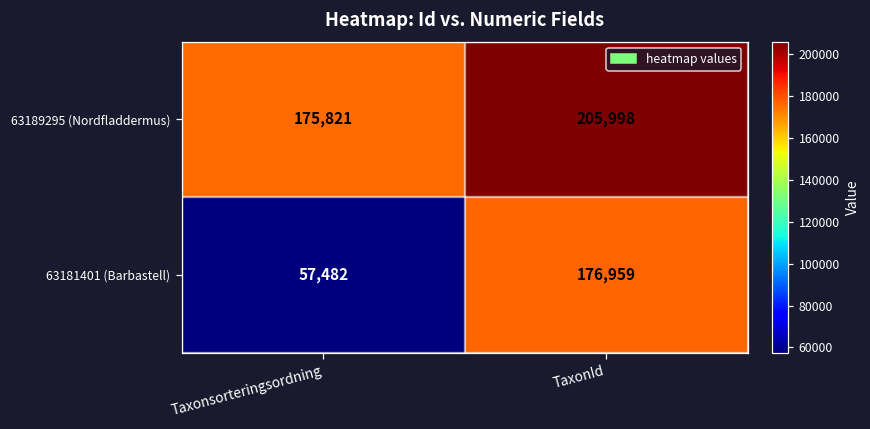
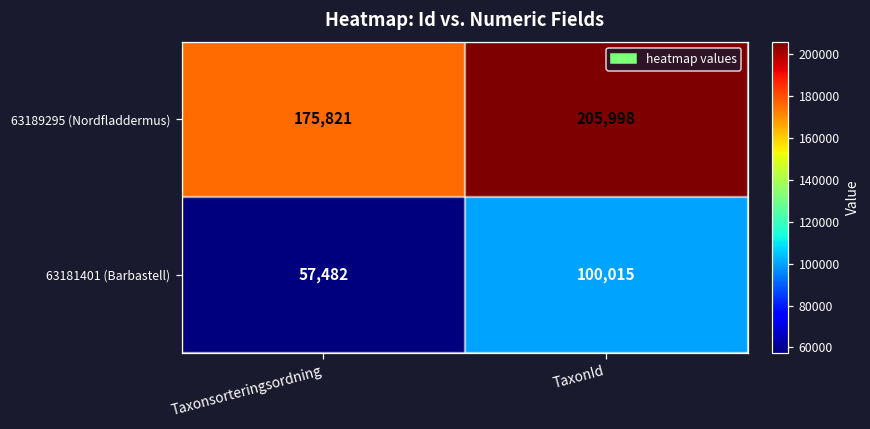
63181401 (Barbastell), TaxonId: 176,959 -> 100,015
